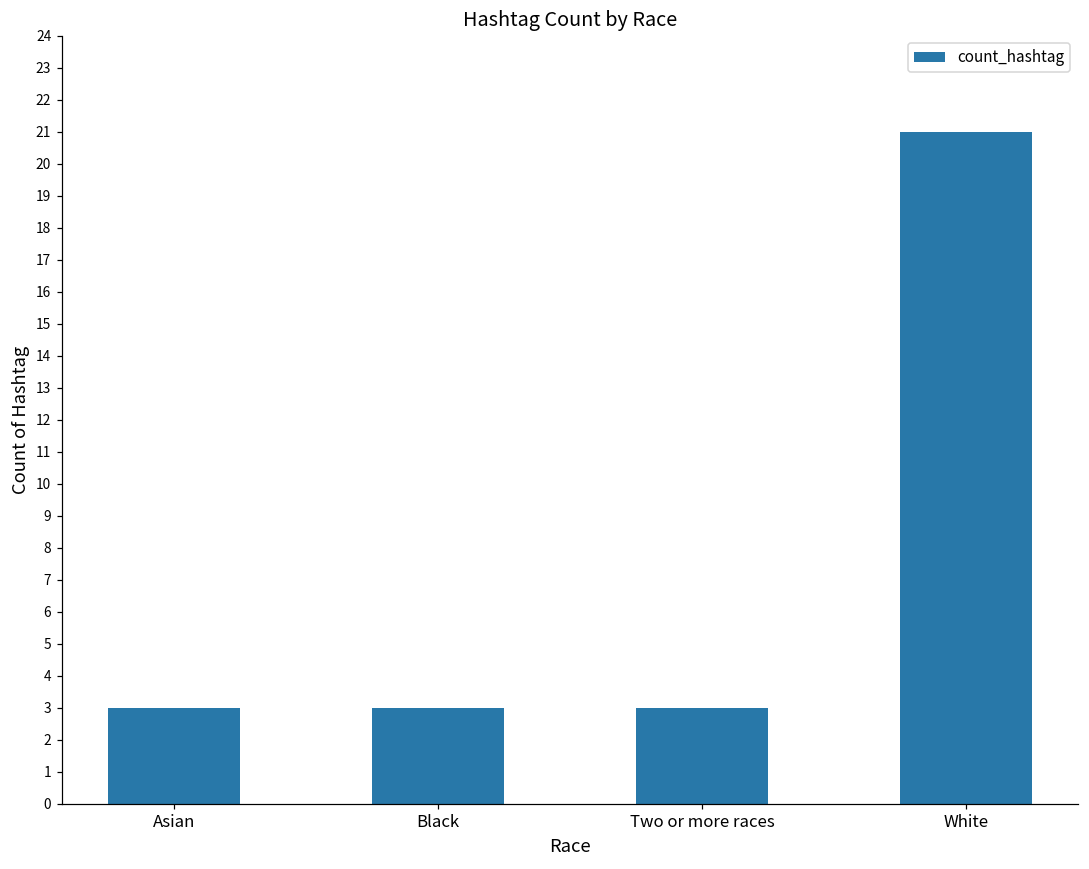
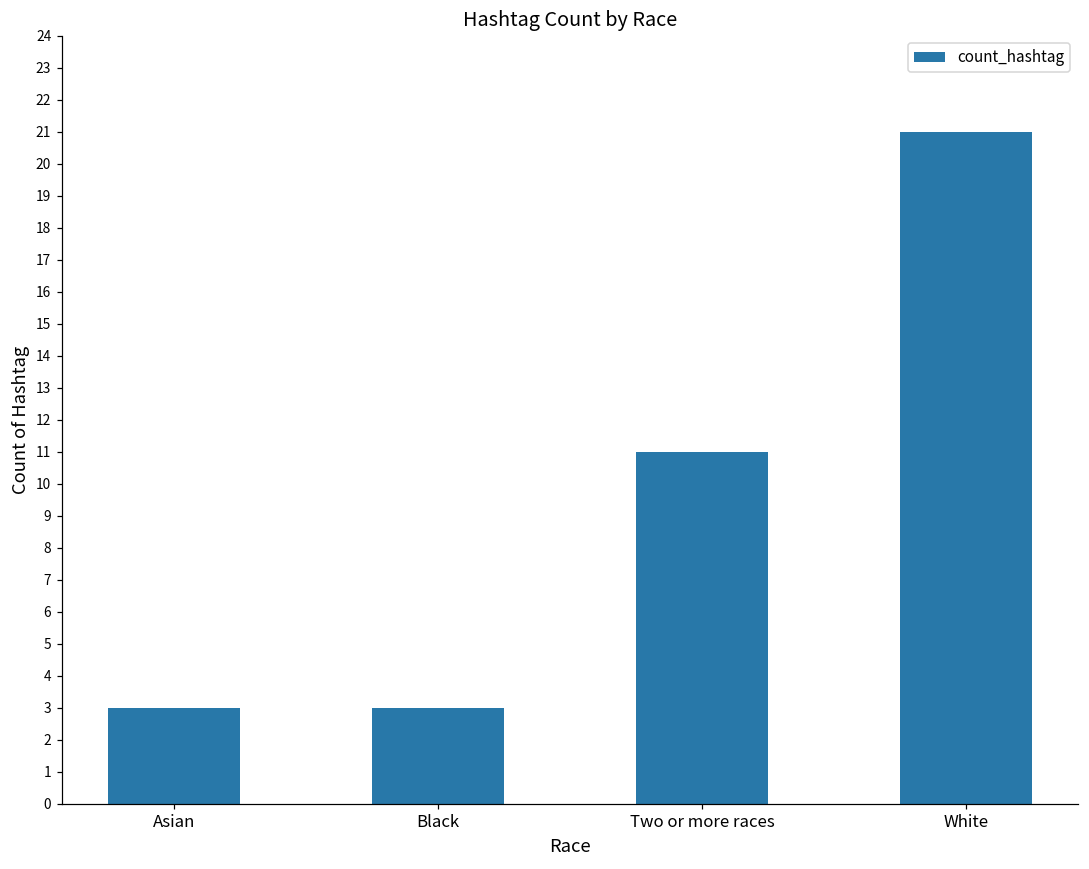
Two or more races: 3 -> 11
